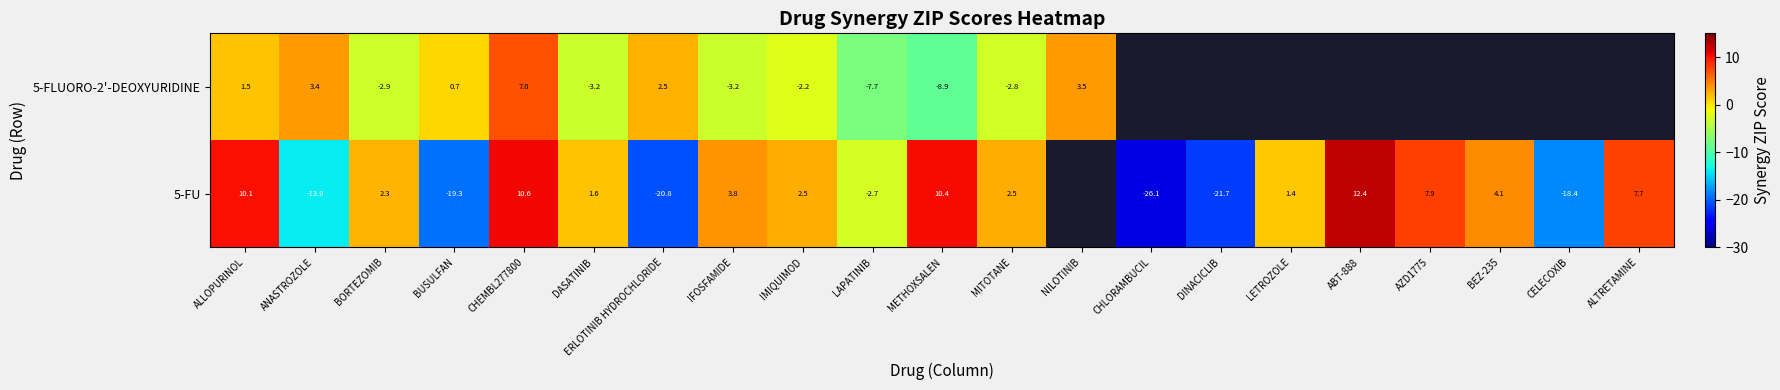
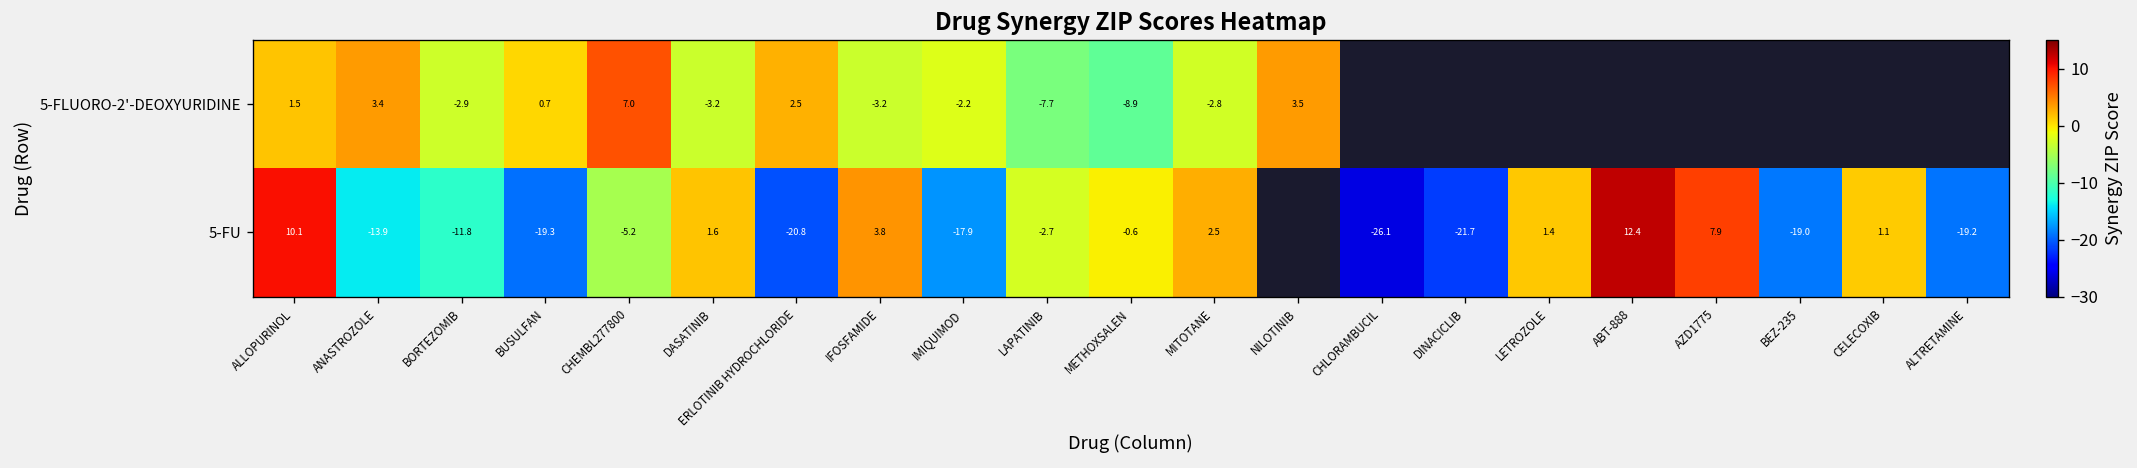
5-FU, BORTEZOMIB: 2.3 -> -11.8
5-FU, CHEMBL277800: 10.6 -> -5.2
5-FU, IMIQUIMOD: 2.5 -> -17.9
5-FU, METHOXSALEN: 10.4 -> -0.6
5-FU, BEZ-235: 4.1 -> -19.0
5-FU, CELECOXIB: -18.4 -> 1.1
5-FU, ALTRETAMINE: 7.7 -> -19.2
